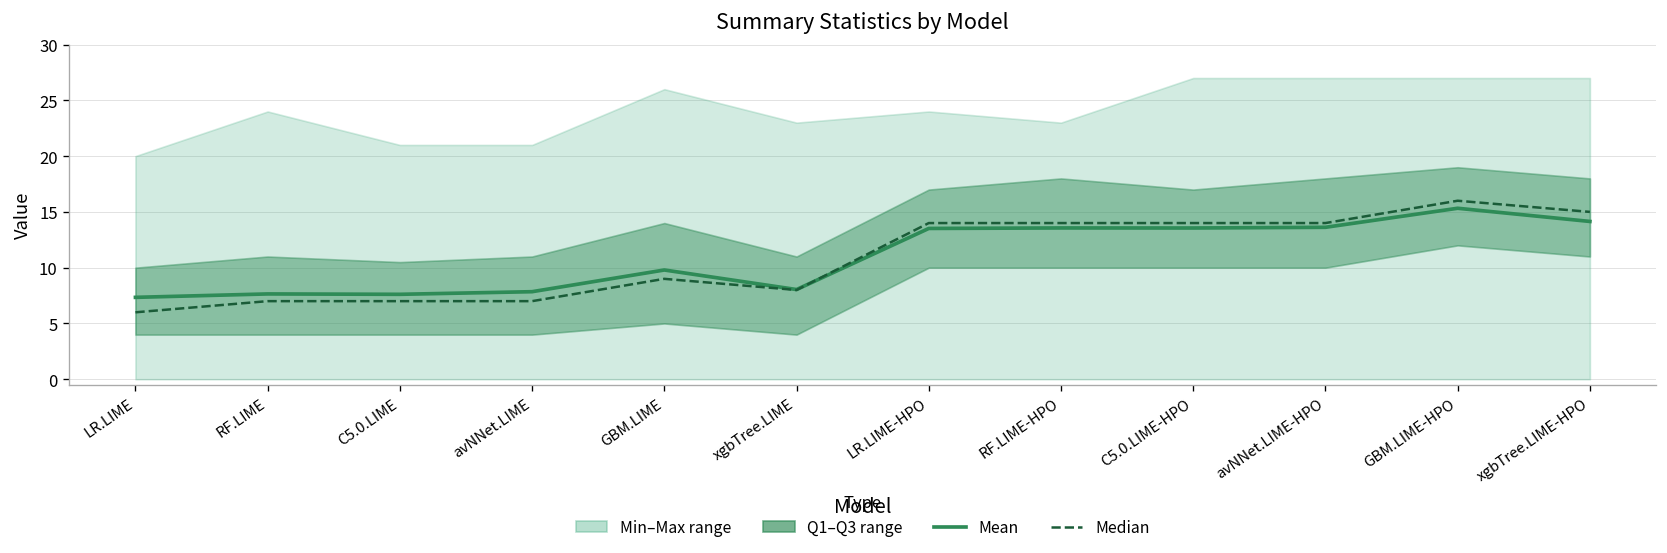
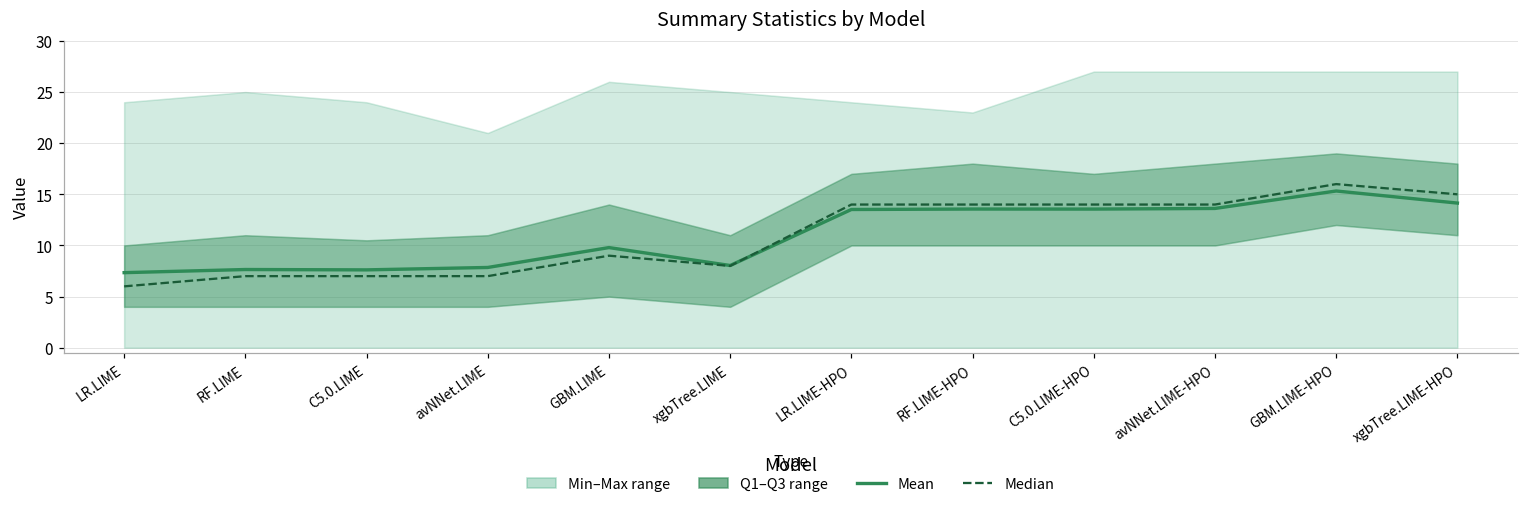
Min–Max range, LR.LIME: 20 -> 24
Min–Max range, RF.LIME: 24 -> 25
Min–Max range, C5.0.LIME: 21 -> 24
Min–Max range, xgbTree.LIME: 23 -> 25
